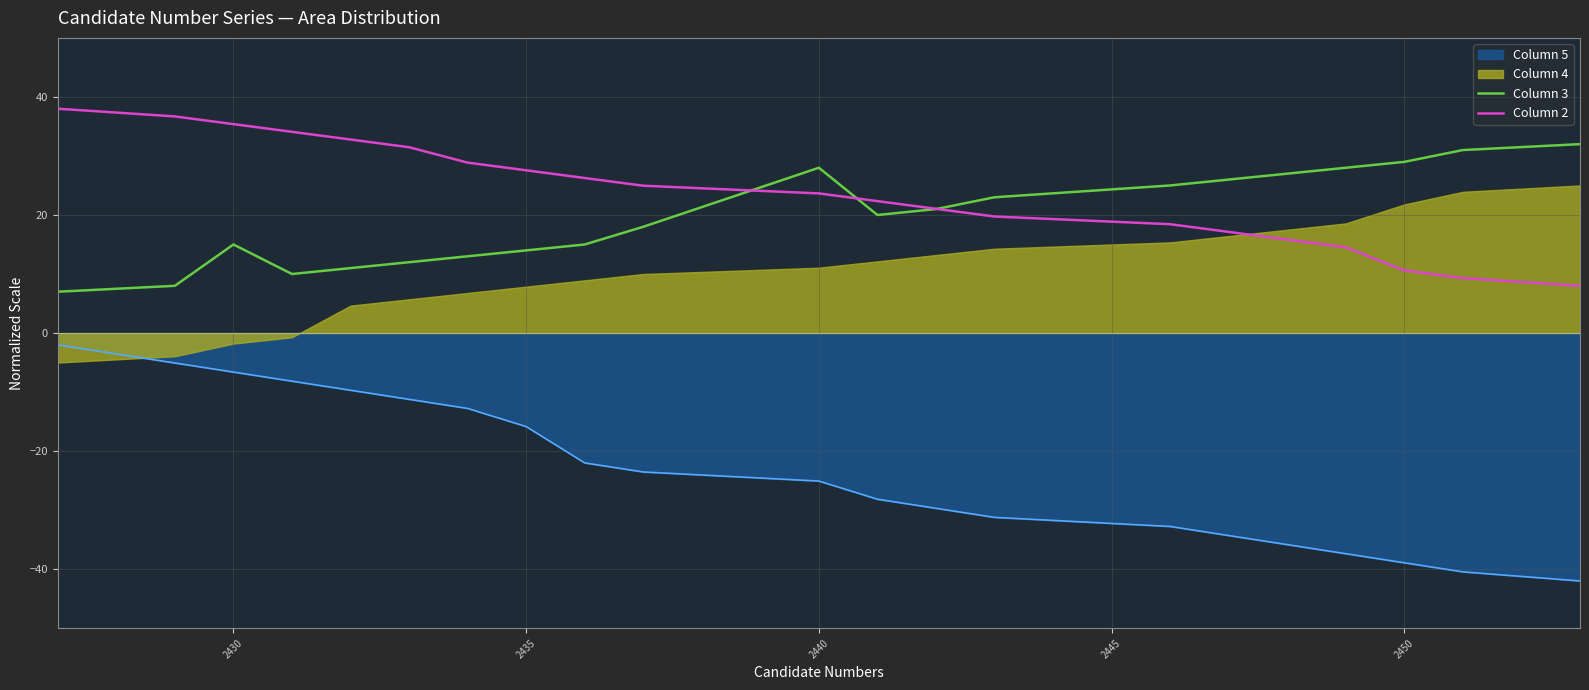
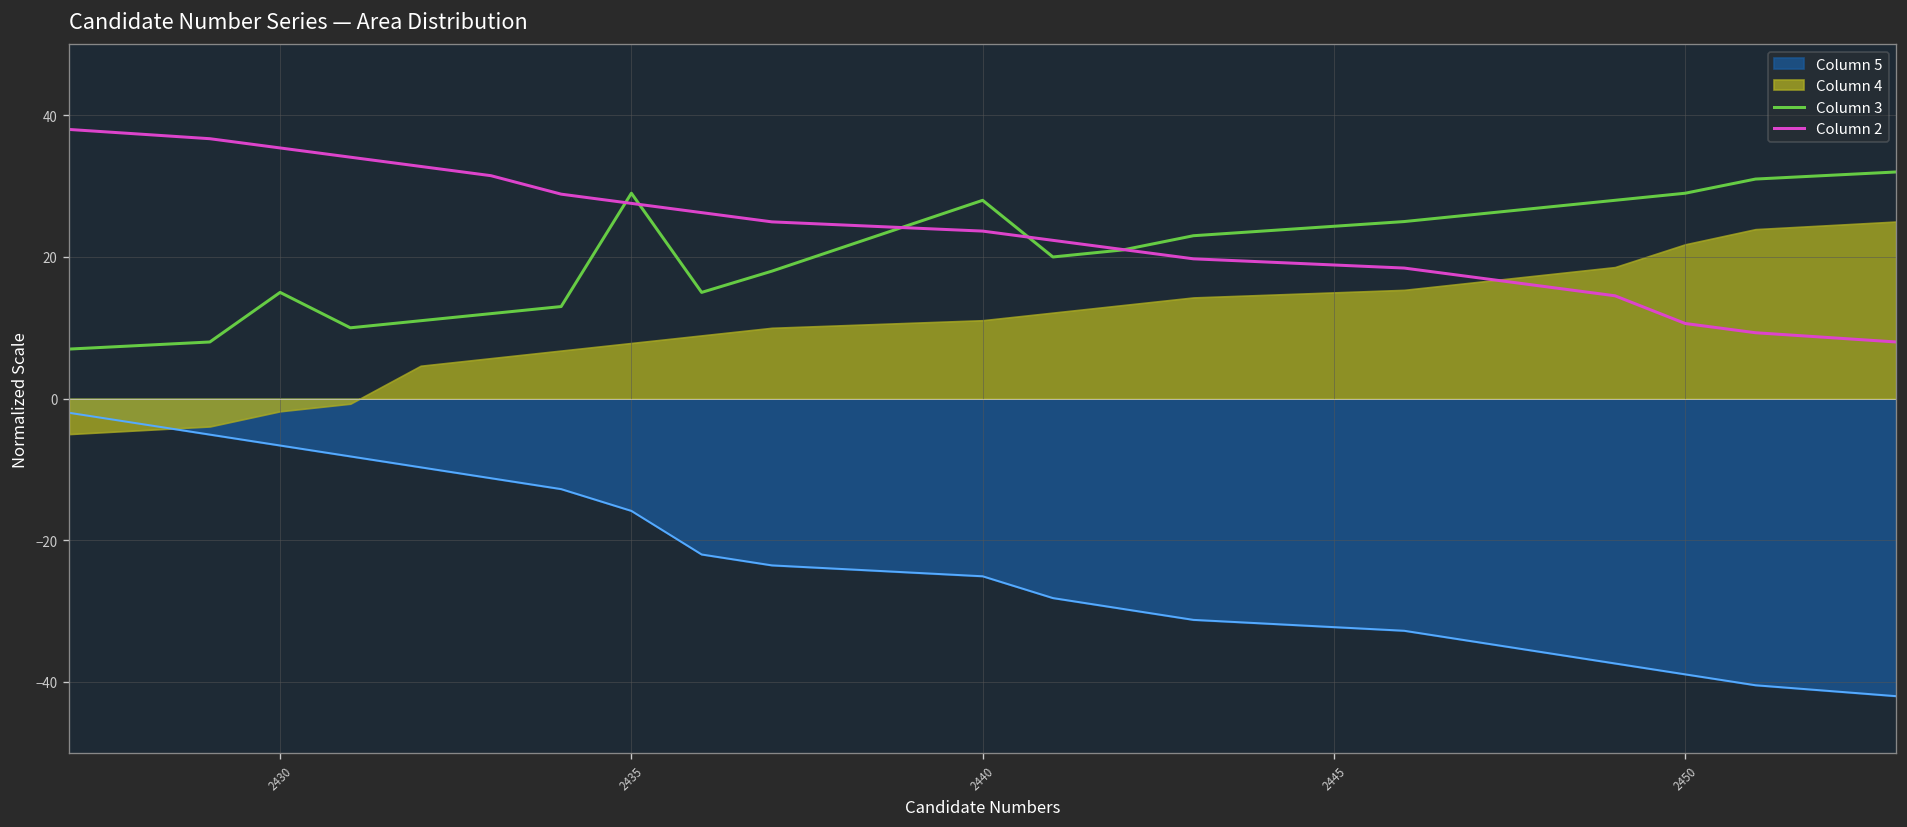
Column 3, 2435: 14 -> 29
